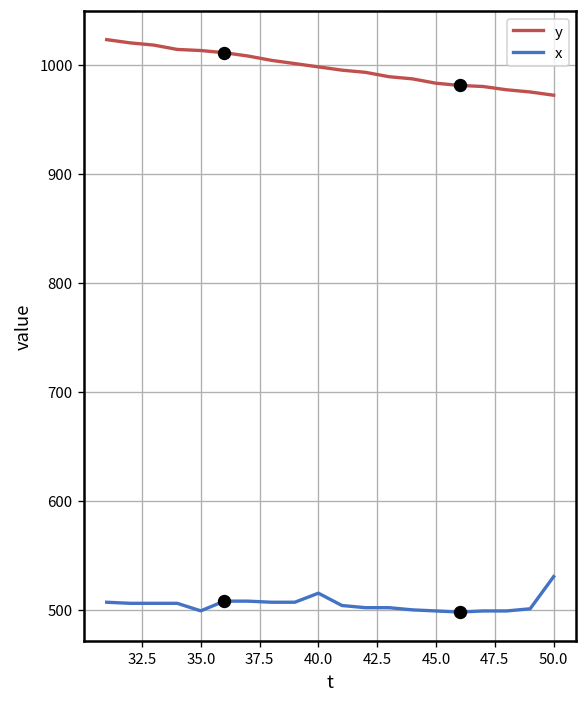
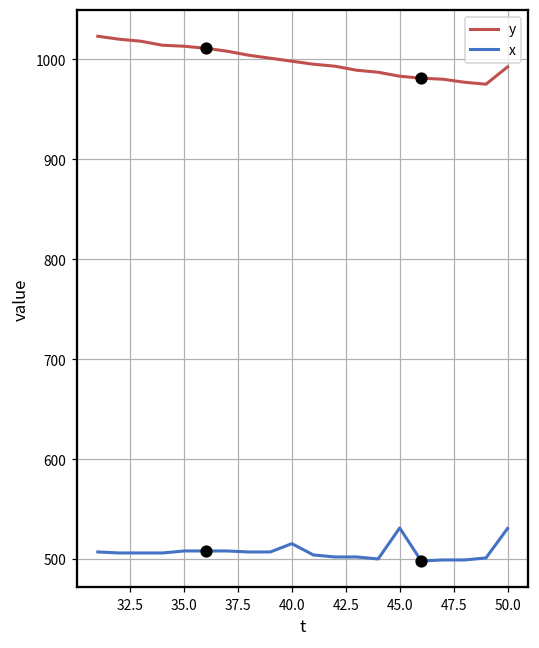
x, 35.0: 500 -> 510
x, 45.0: 500 -> 530
y, 50.0: 970 -> 990
